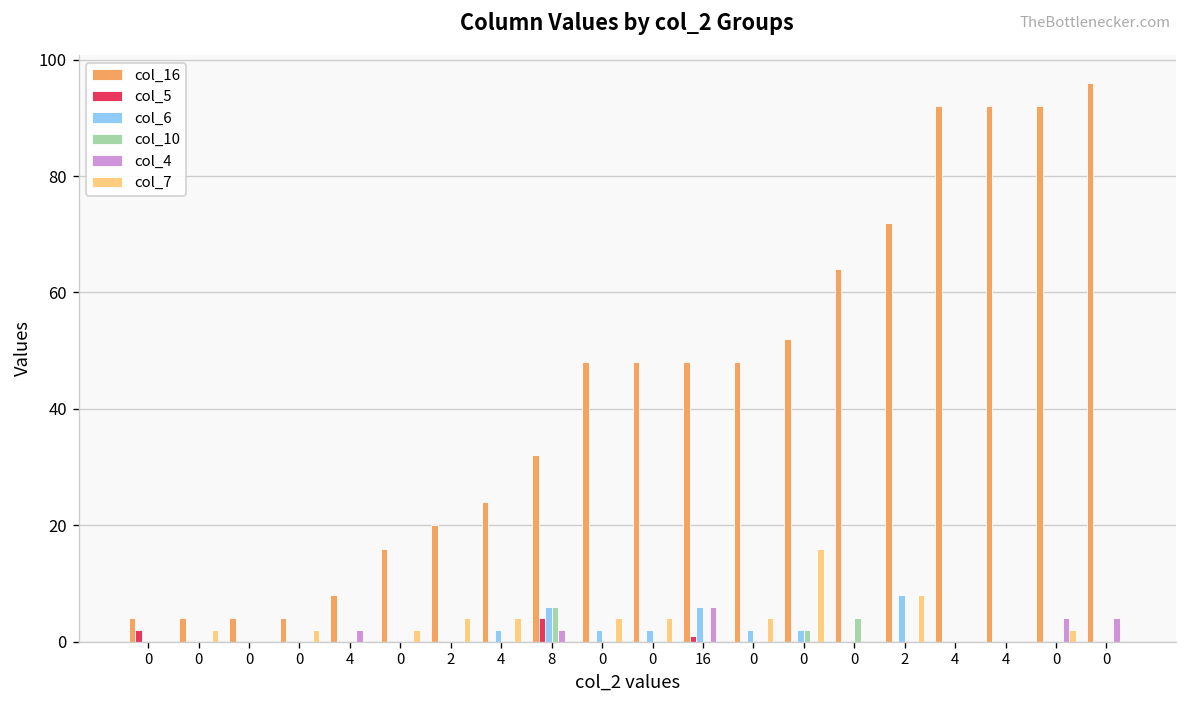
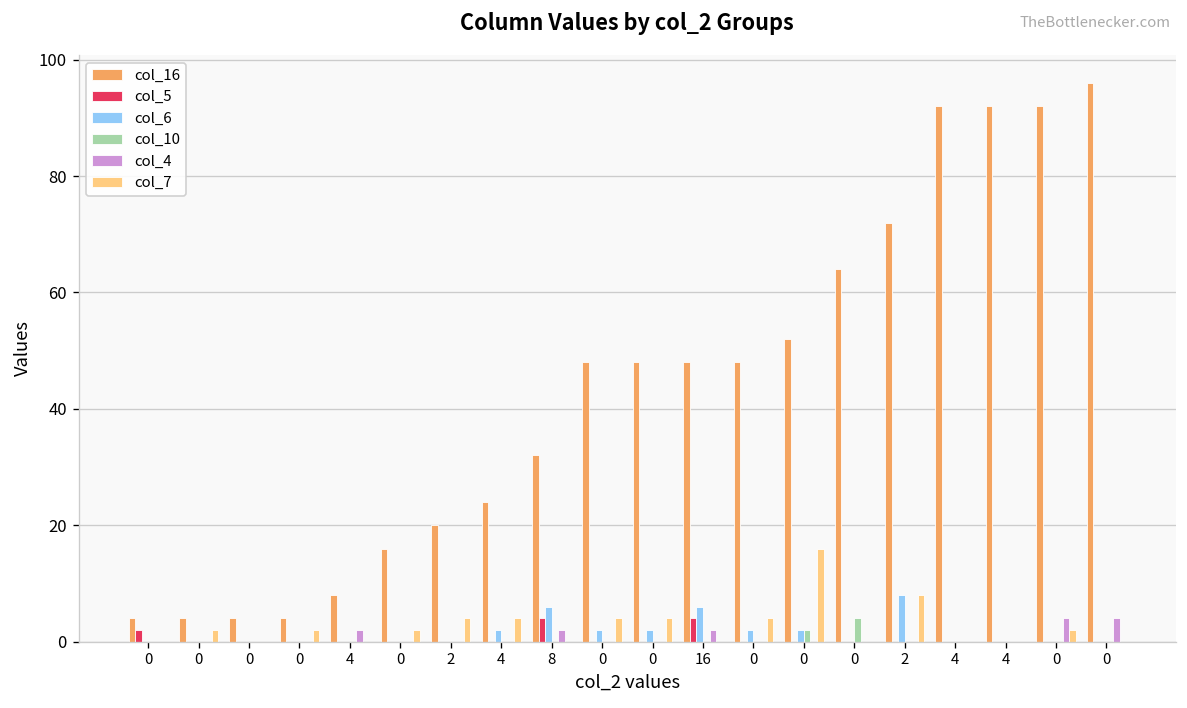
col_10, 8: 6 -> 0
col_5, 16: 1 -> 4
col_4, 16: 6 -> 2
